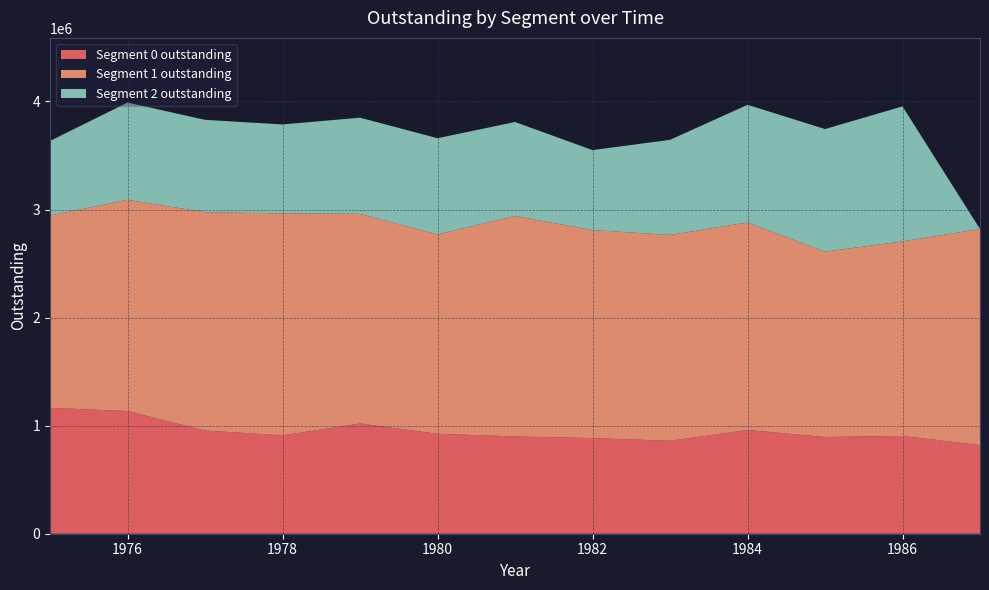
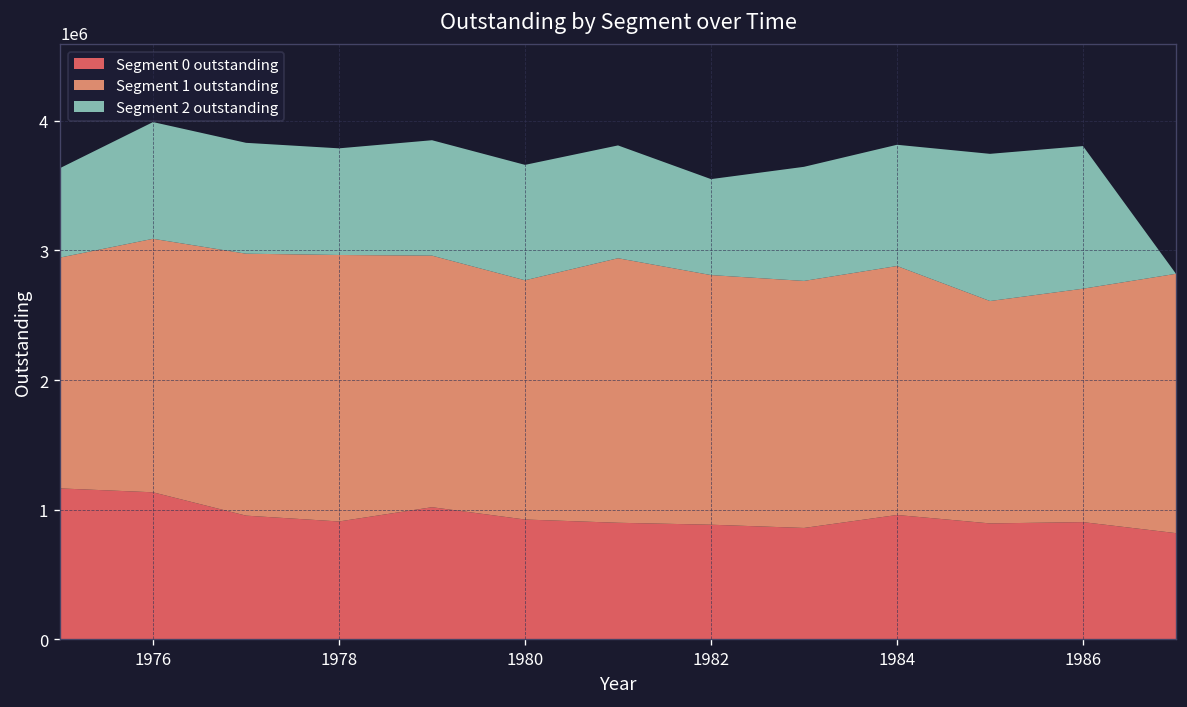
Segment 2 outstanding, 1984: 1090000 -> 940000
Segment 2 outstanding, 1986: 1250000 -> 1100000
